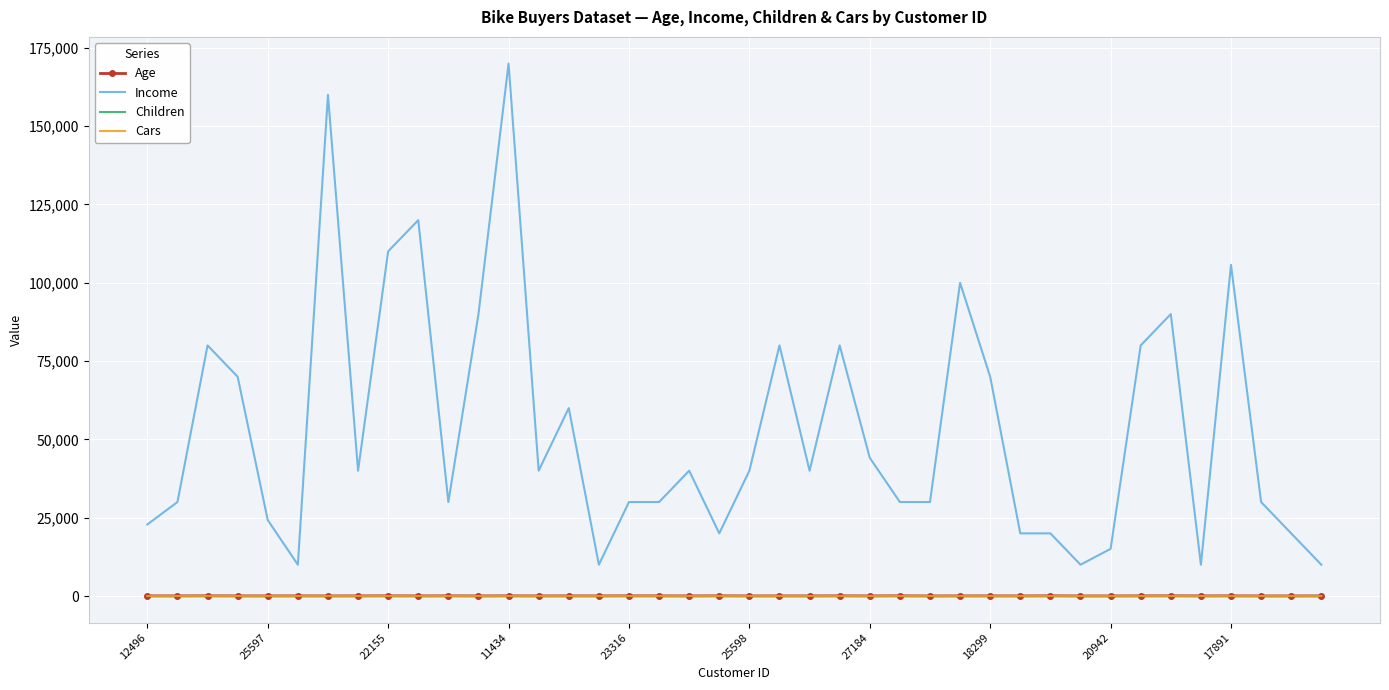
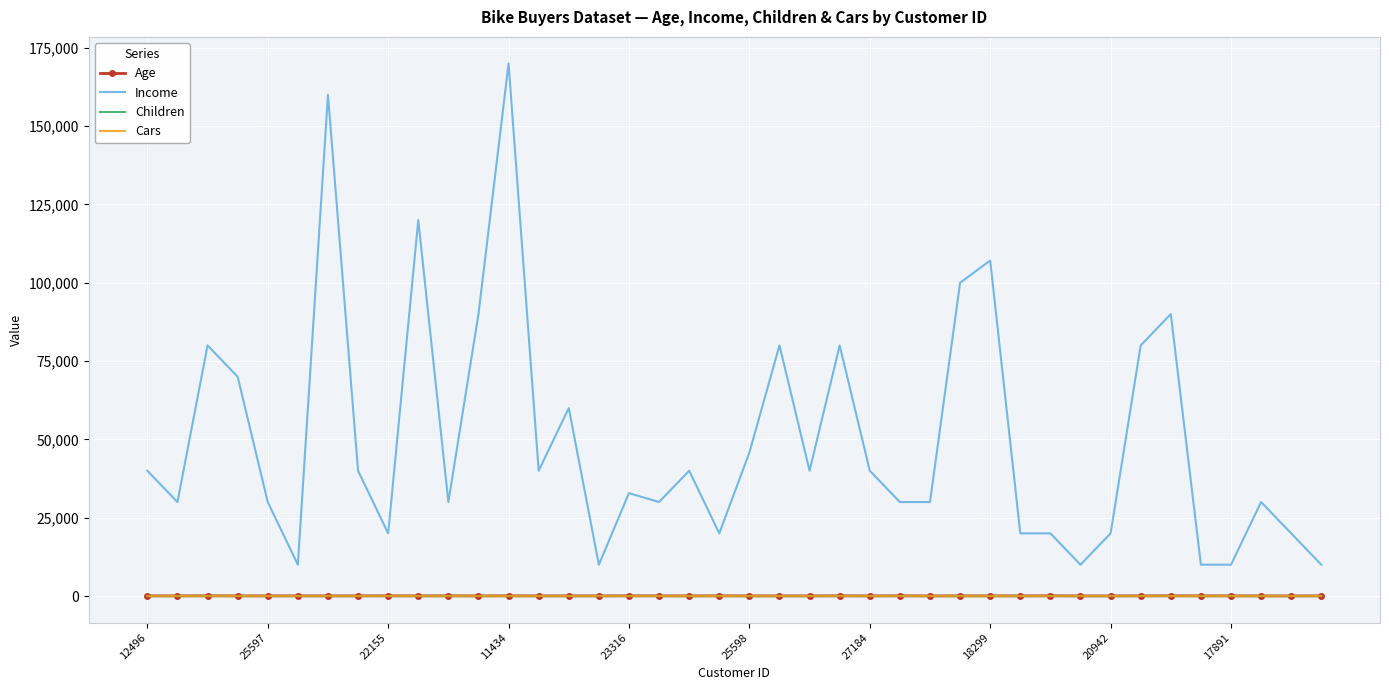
Income, 12496: 23,000 -> 40,000
Income, 25597: 24,000 -> 30,000
Income, 22155: 110,000 -> 20,000
Income, 23316: 30,000 -> 33,000
Income, 25598: 40,000 -> 46,000
Income, 27184: 44,000 -> 40,000
Income, 18299: 70,000 -> 107,000
Income, 20942: 15,000 -> 20,000
Income, 17891: 106,000 -> 10,000
